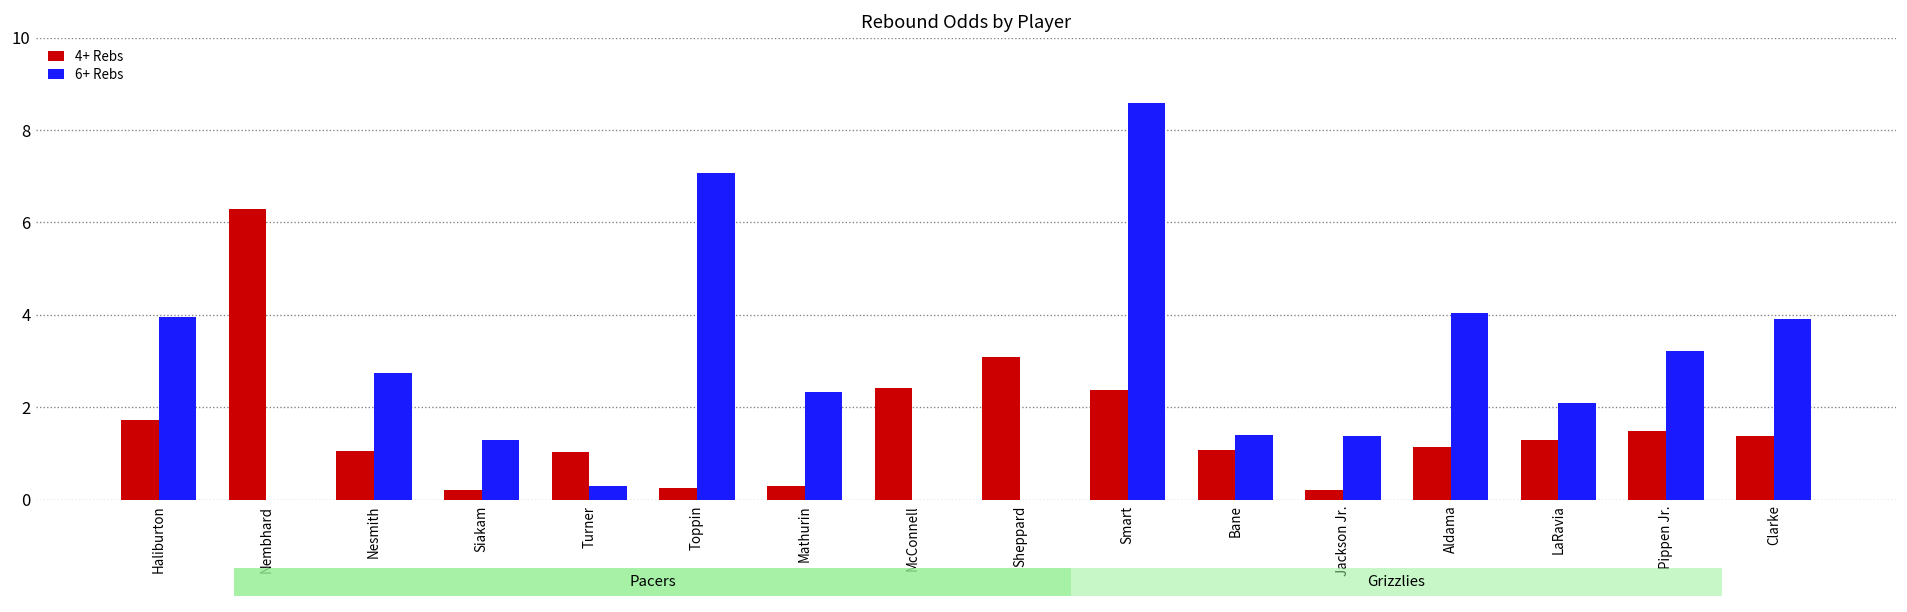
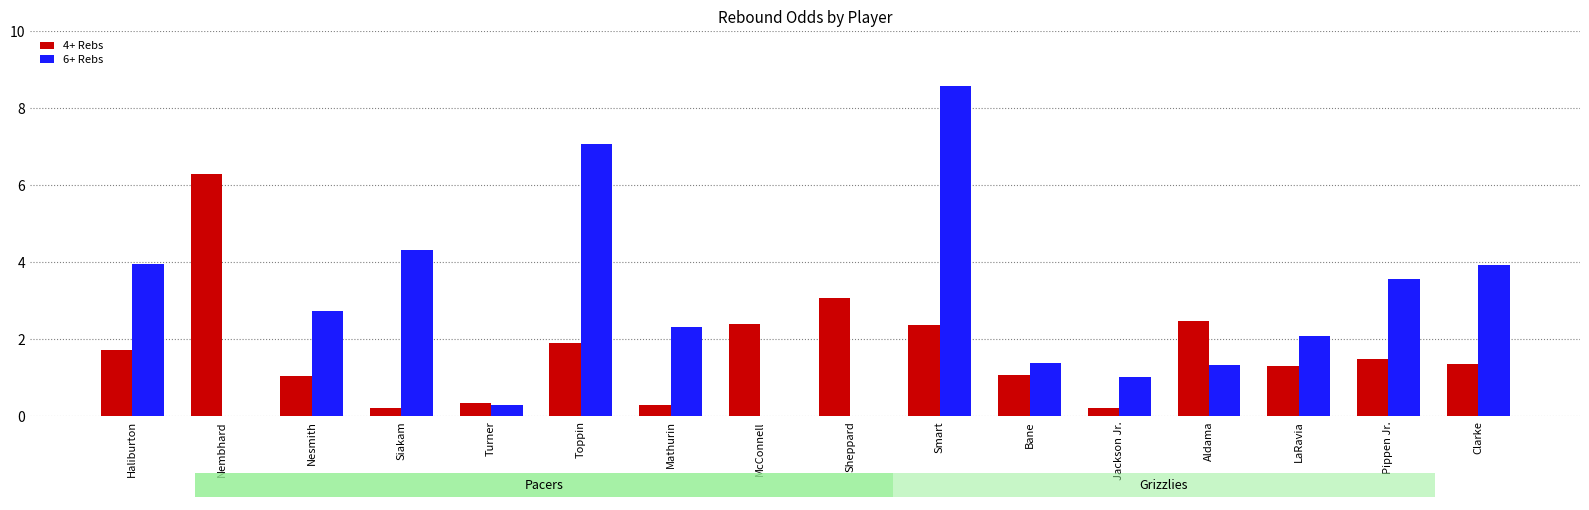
Rebound Odds by Player, 6+ Rebs, Siakam: 1.3 -> 4.3
Rebound Odds by Player, 4+ Rebs, Turner: 1.0 -> 0.4
Rebound Odds by Player, 4+ Rebs, Toppin: 0.3 -> 1.9
Rebound Odds by Player, 6+ Rebs, Jackson Jr.: 1.4 -> 1.0
Rebound Odds by Player, 4+ Rebs, Aldama: 1.1 -> 2.5
Rebound Odds by Player, 6+ Rebs, Aldama: 4.0 -> 1.3
Rebound Odds by Player, 6+ Rebs, Pippen Jr.: 3.2 -> 3.6
